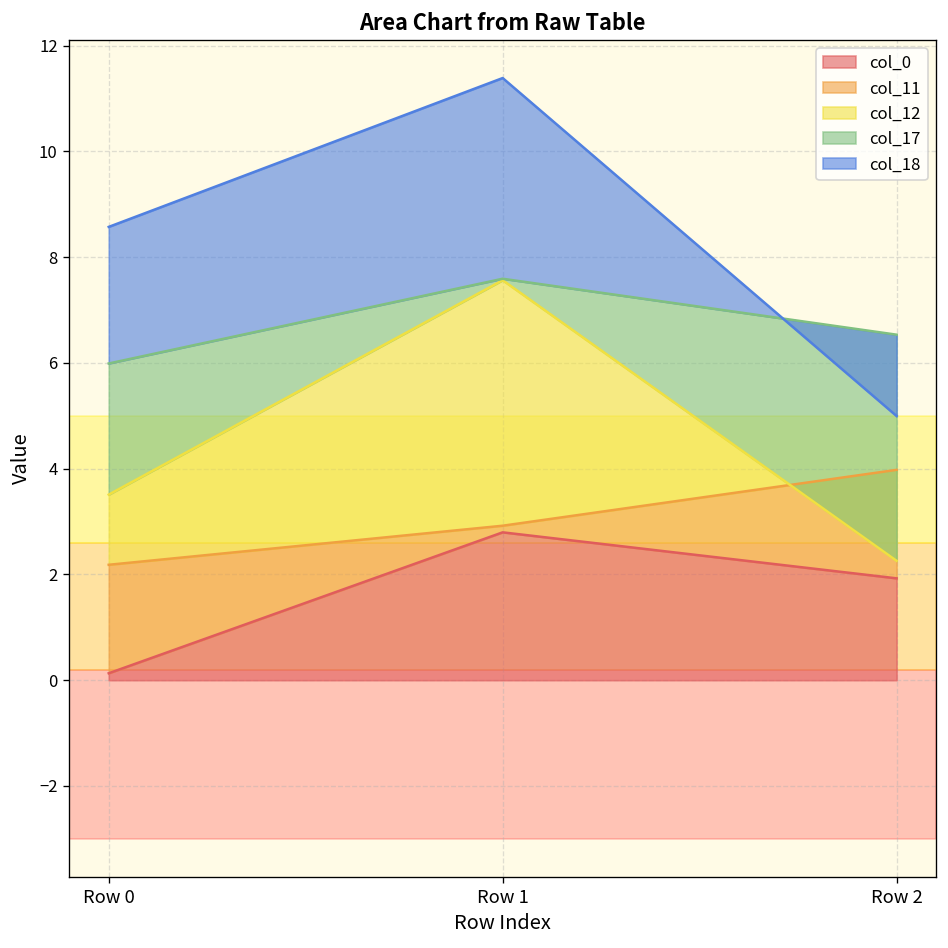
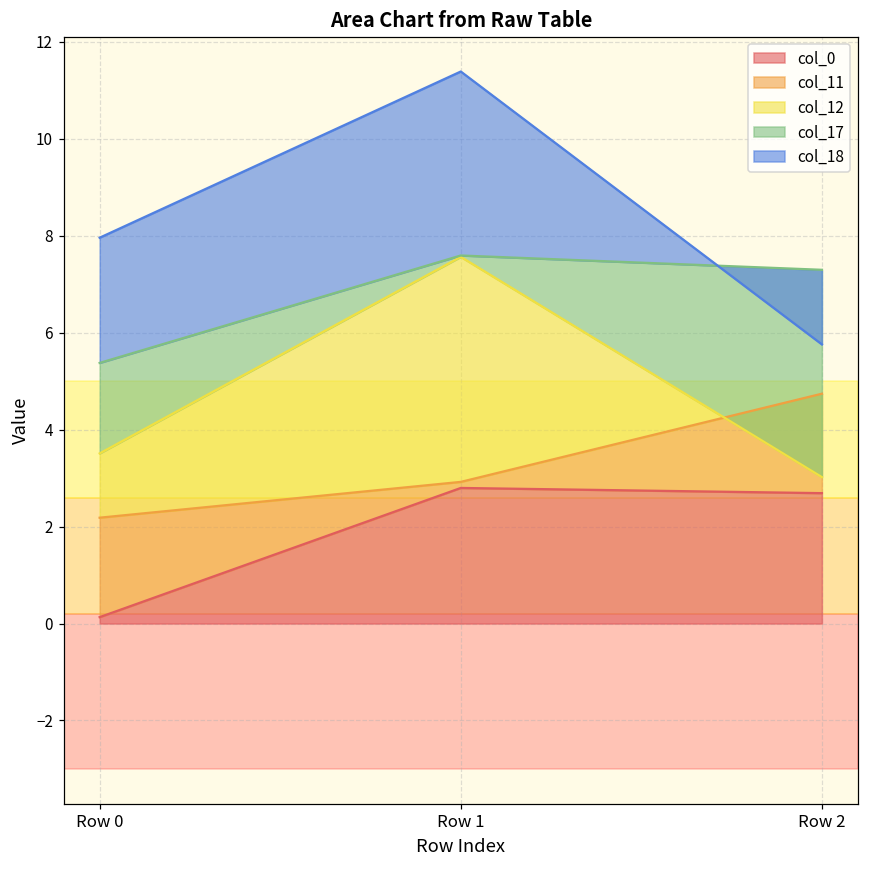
col_17, Row 0: 2.5 -> 1.9
col_0, Row 2: 1.9 -> 2.7
